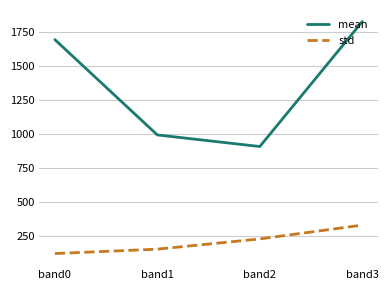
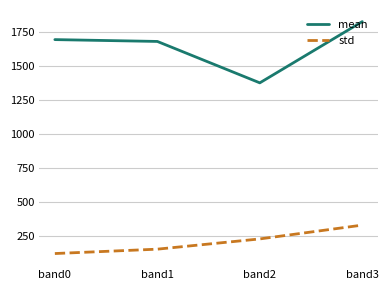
mean, band1: 990 -> 1680
mean, band2: 910 -> 1370
